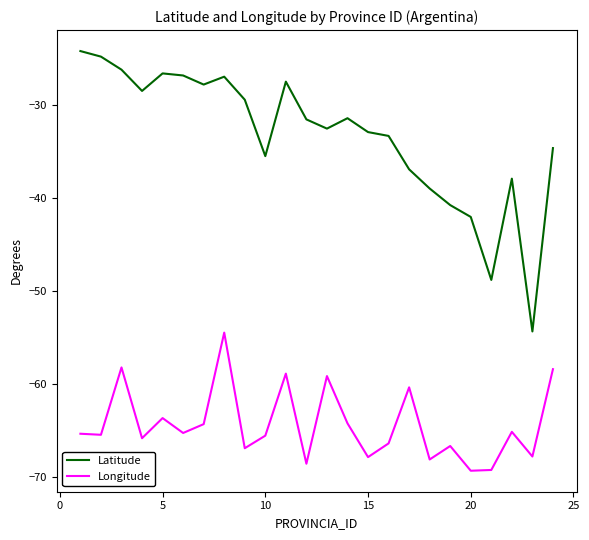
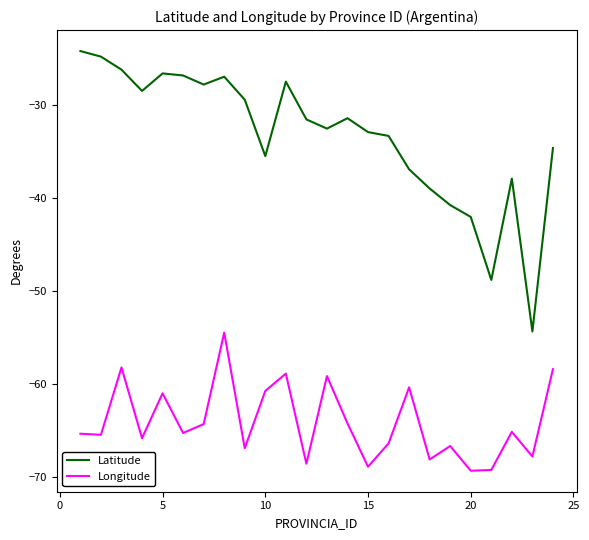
Longitude, 5: -64 -> -61
Longitude, 10: -66 -> -61
Longitude, 15: -68 -> -69
